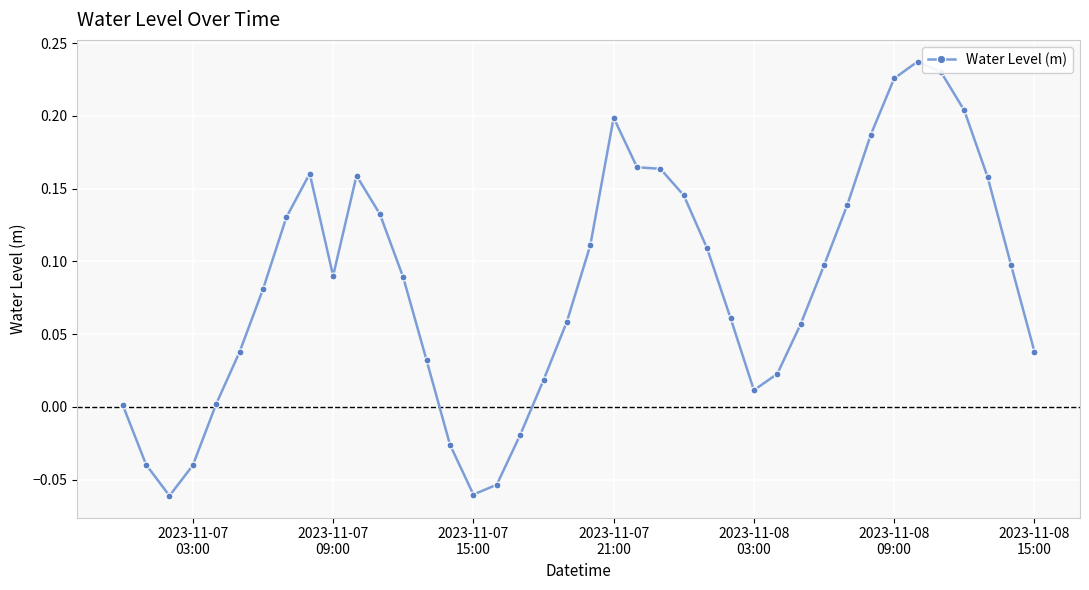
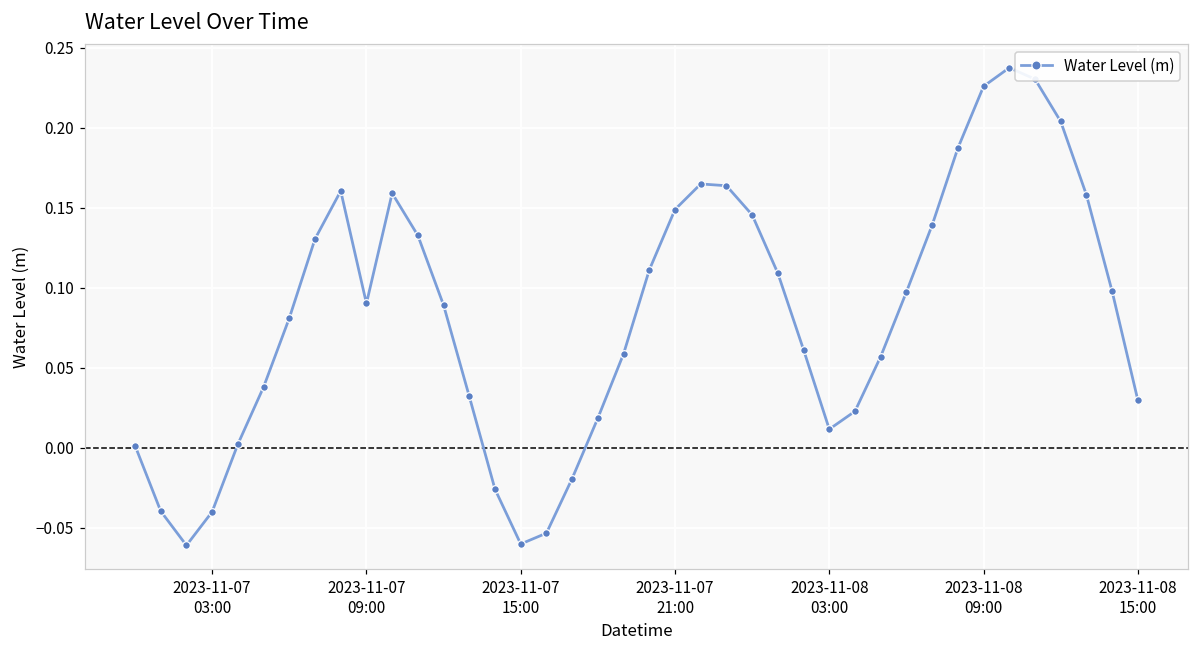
2023-11-07 21:00: 0.199 -> 0.149
2023-11-08 15:00: 0.038 -> 0.030
